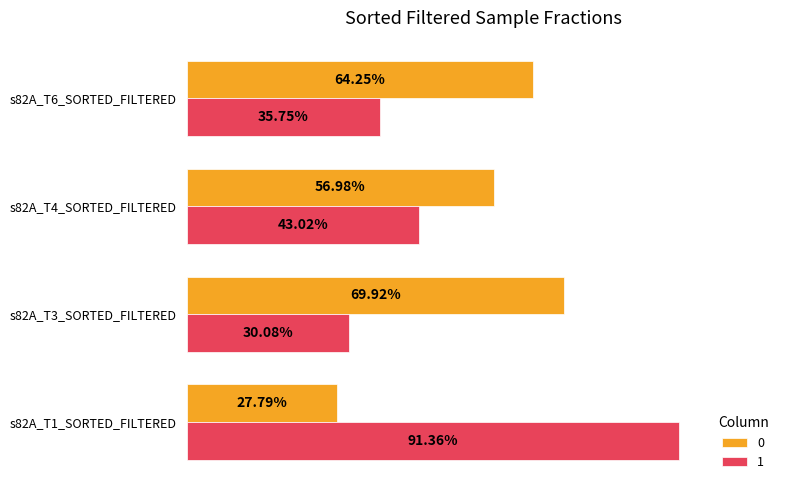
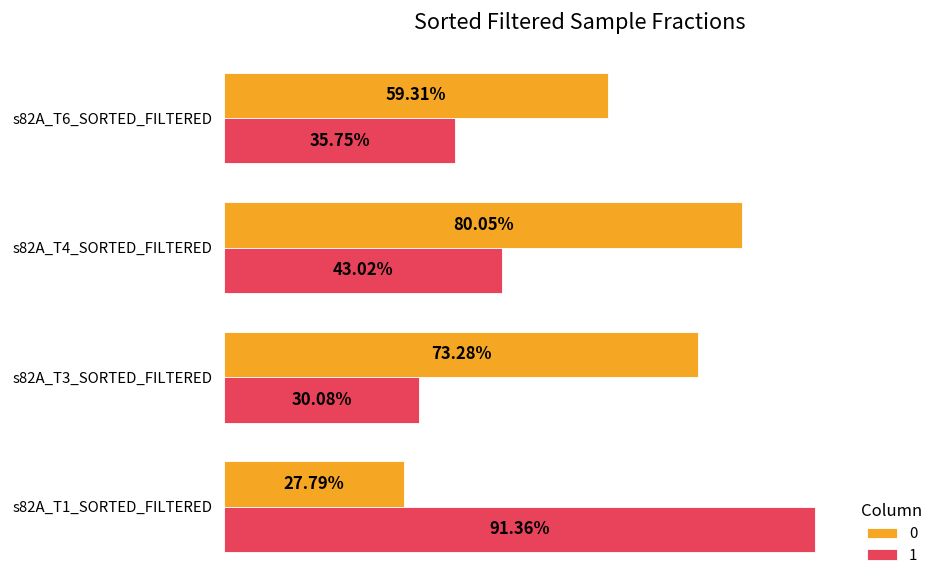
0, s82A_T6_SORTED_FILTERED: 64.25% -> 59.31%
0, s82A_T4_SORTED_FILTERED: 56.98% -> 80.05%
0, s82A_T3_SORTED_FILTERED: 69.92% -> 73.28%
